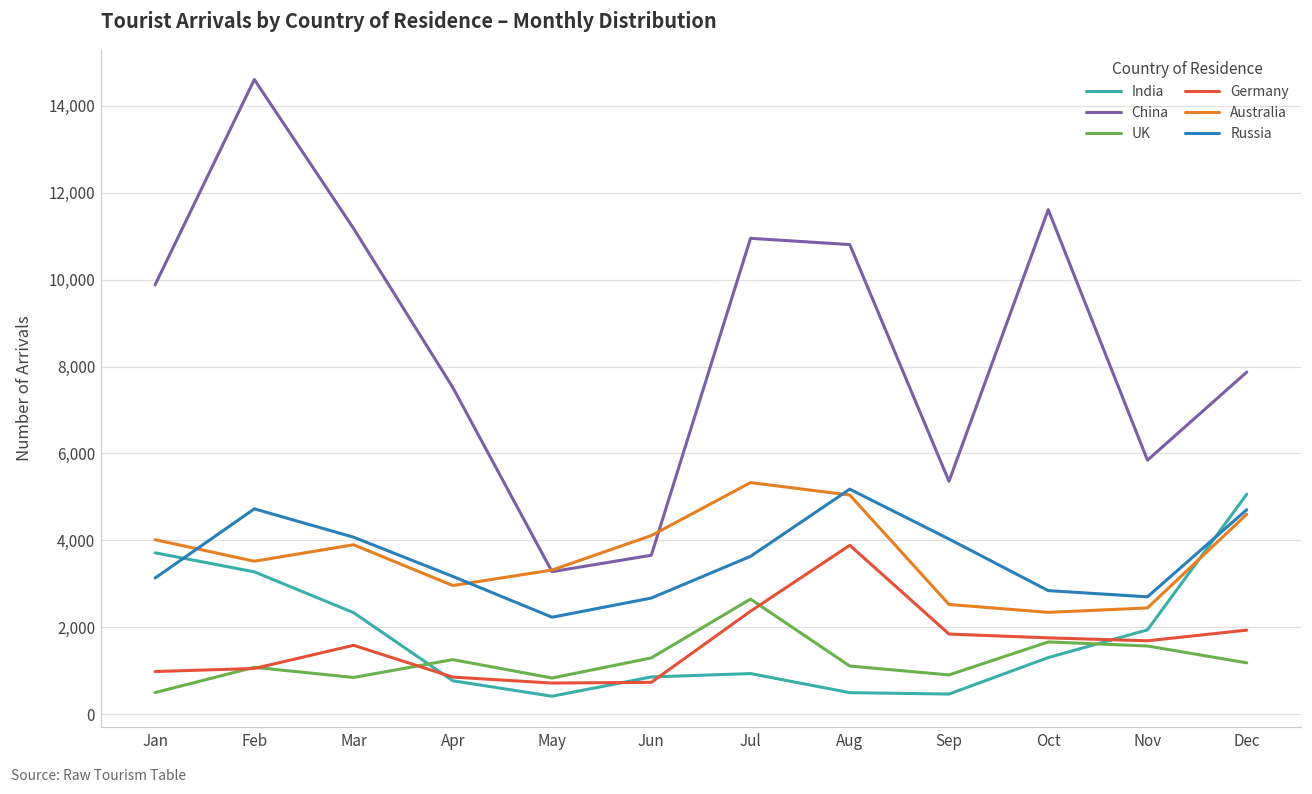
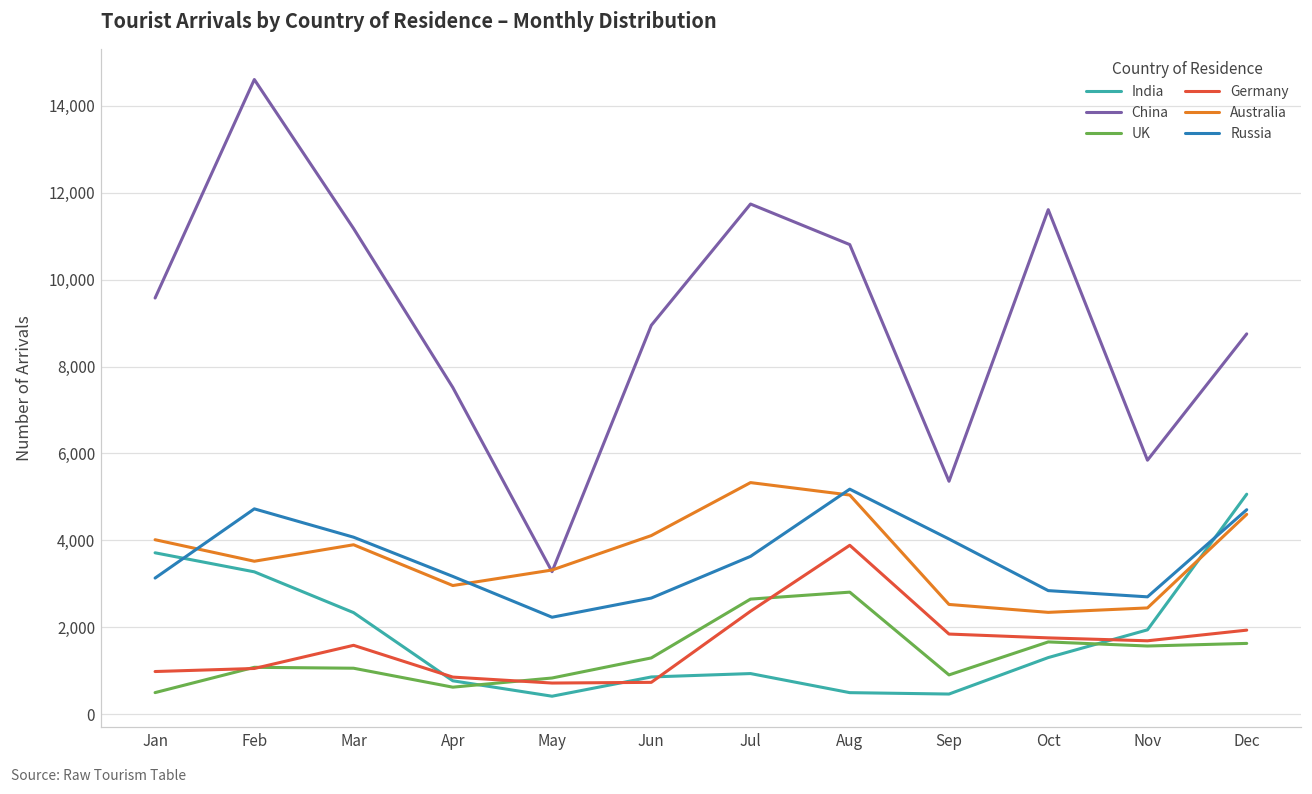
China, Jan: 9,900 -> 9,600
UK, Mar: 800 -> 1,100
UK, Apr: 1,300 -> 600
China, Jun: 3,700 -> 8,900
China, Jul: 10,900 -> 11,700
UK, Aug: 1,100 -> 2,800
China, Dec: 7,900 -> 8,800
UK, Dec: 1,200 -> 1,600
